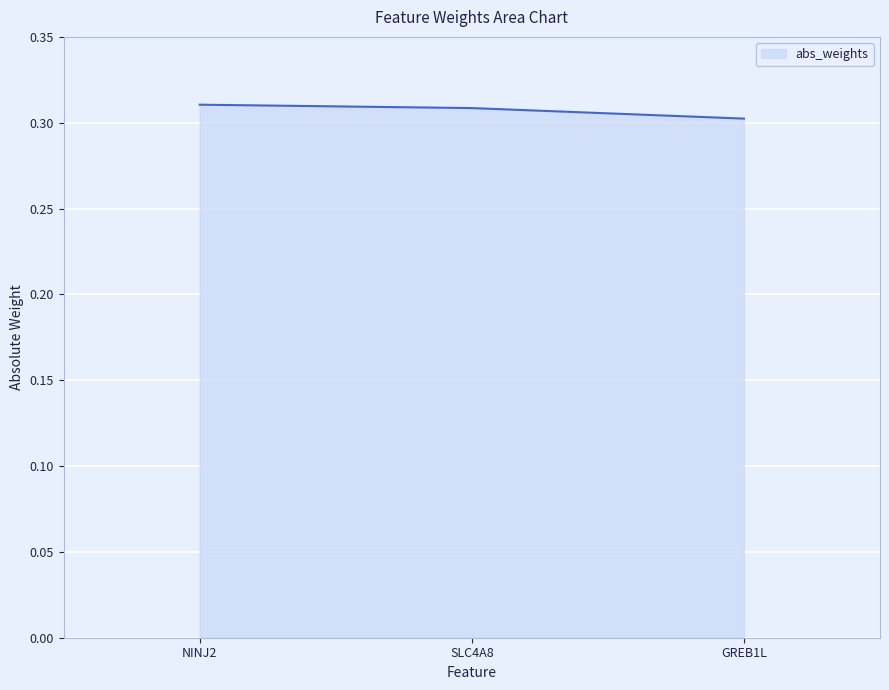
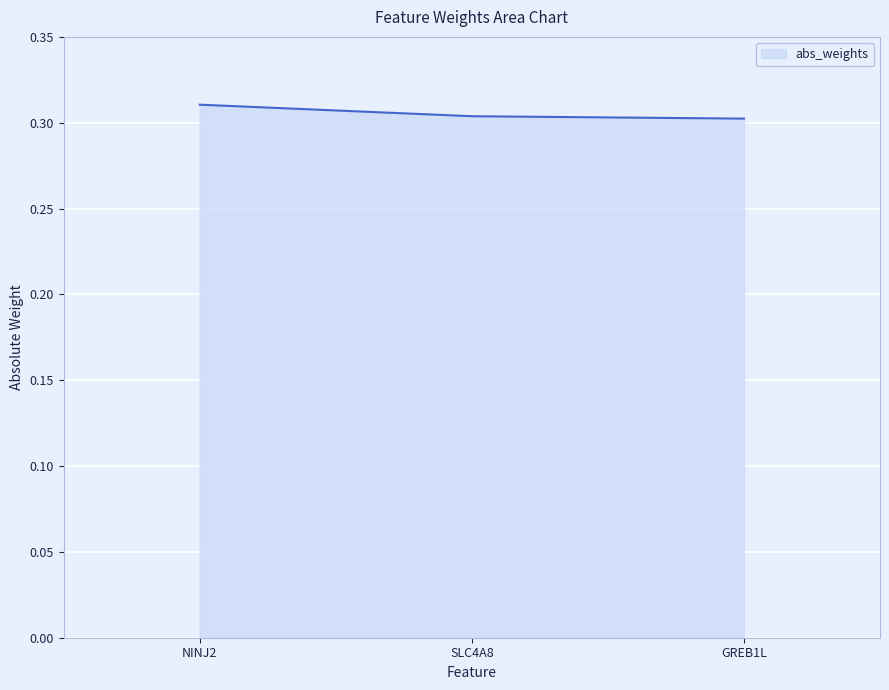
SLC4A8: 0.309 -> 0.304
